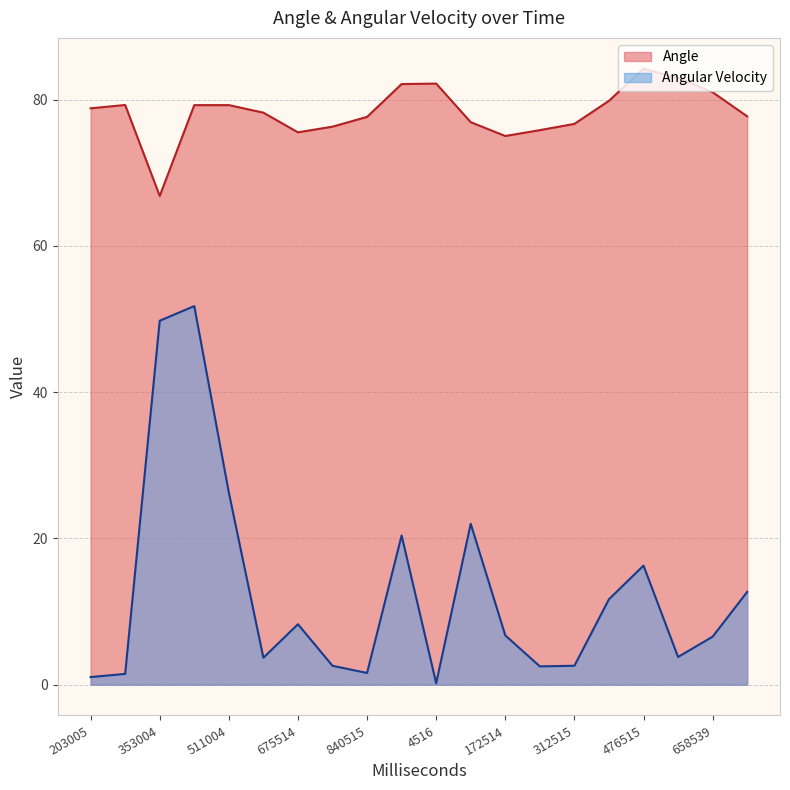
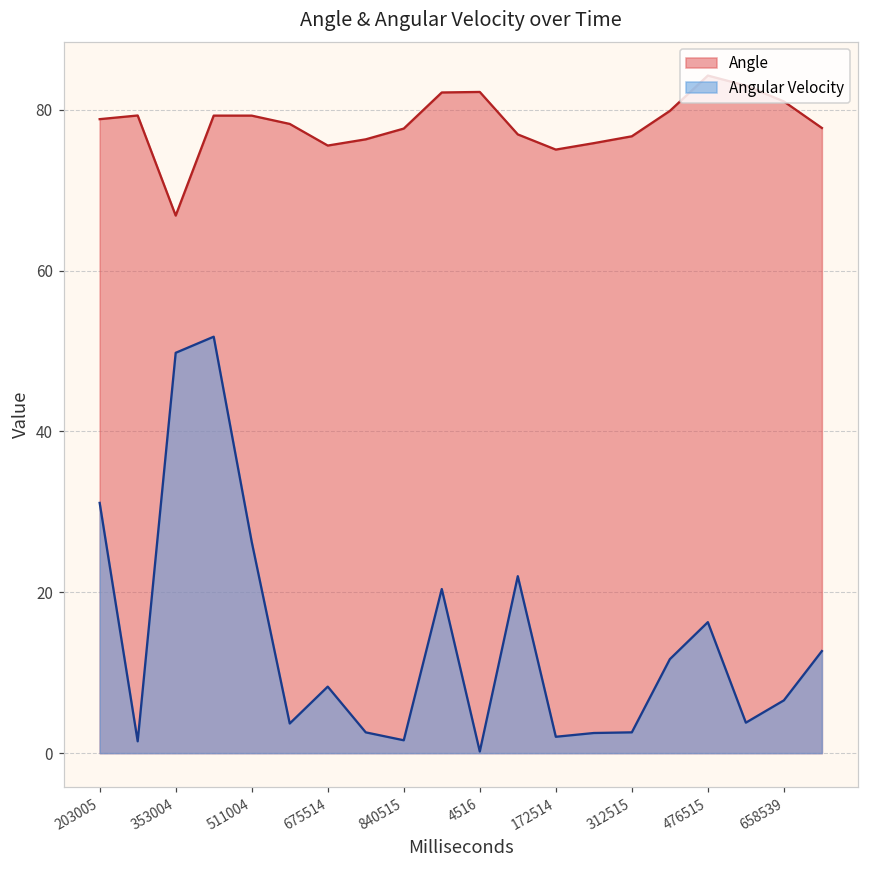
Angular Velocity, 203005: 1 -> 31
Angular Velocity, 172514: 7 -> 2
